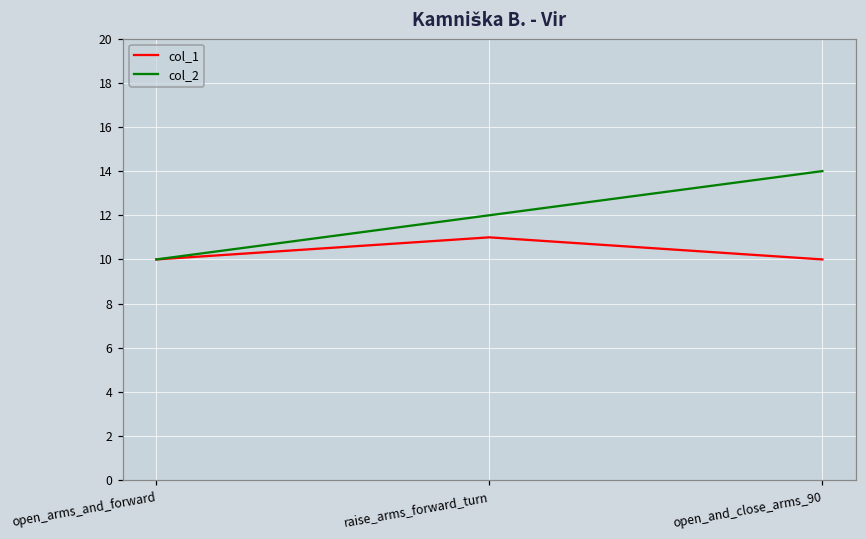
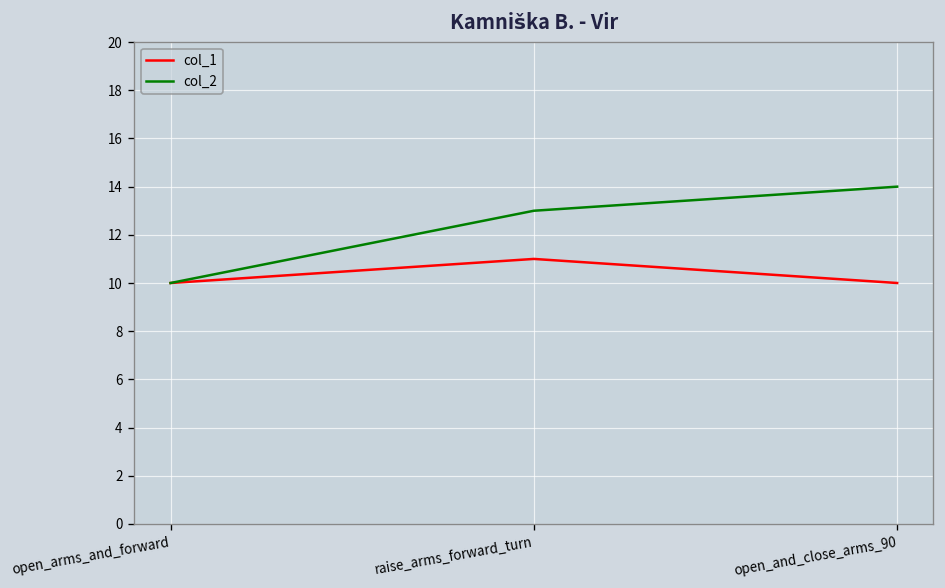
col_2, raise_arms_forward_turn: 12 -> 13
